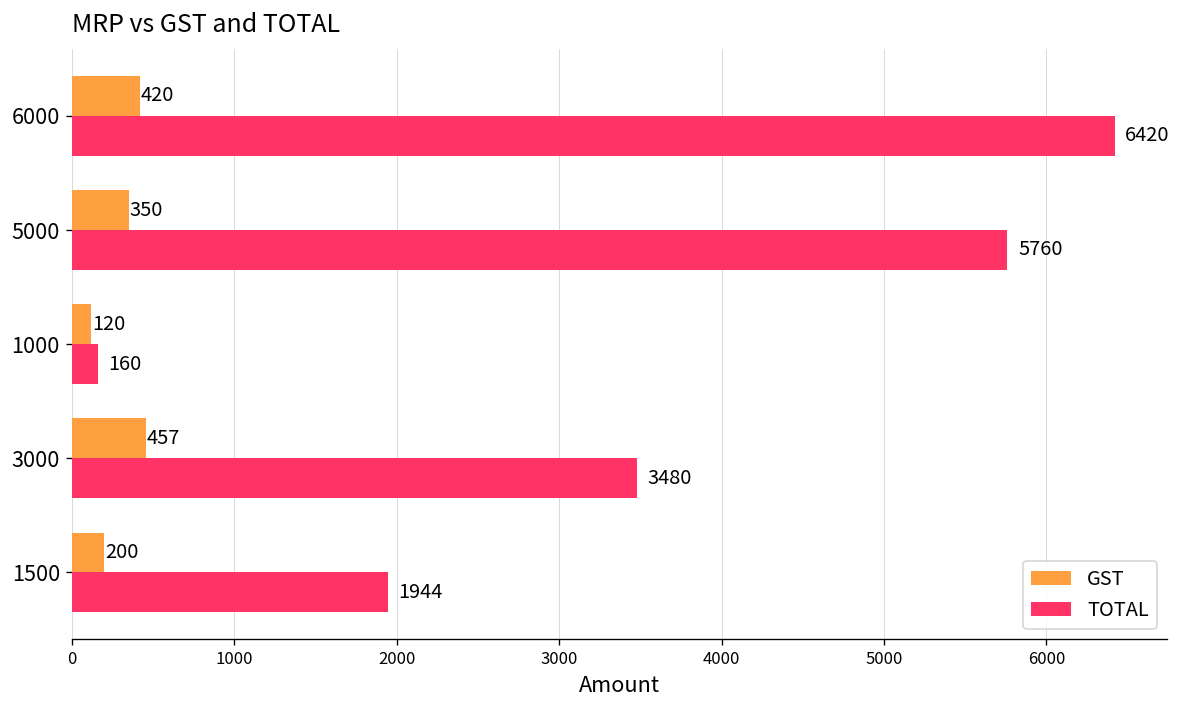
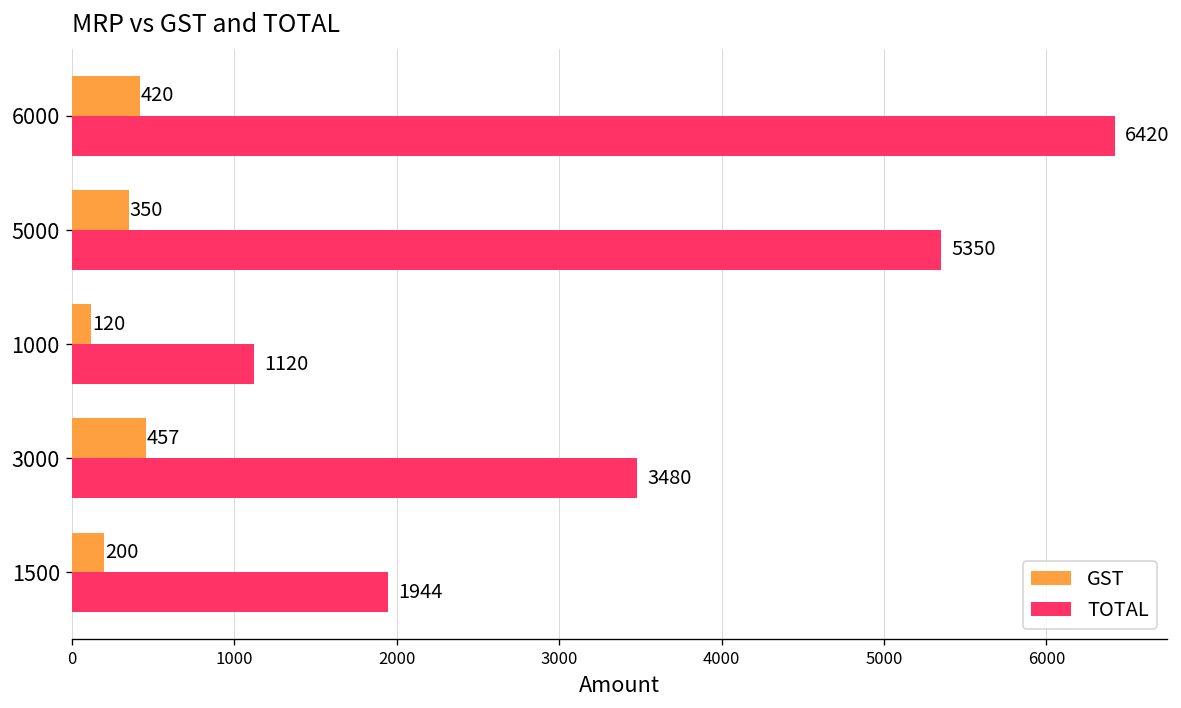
TOTAL, 5000: 5760 -> 5350
TOTAL, 1000: 160 -> 1120
